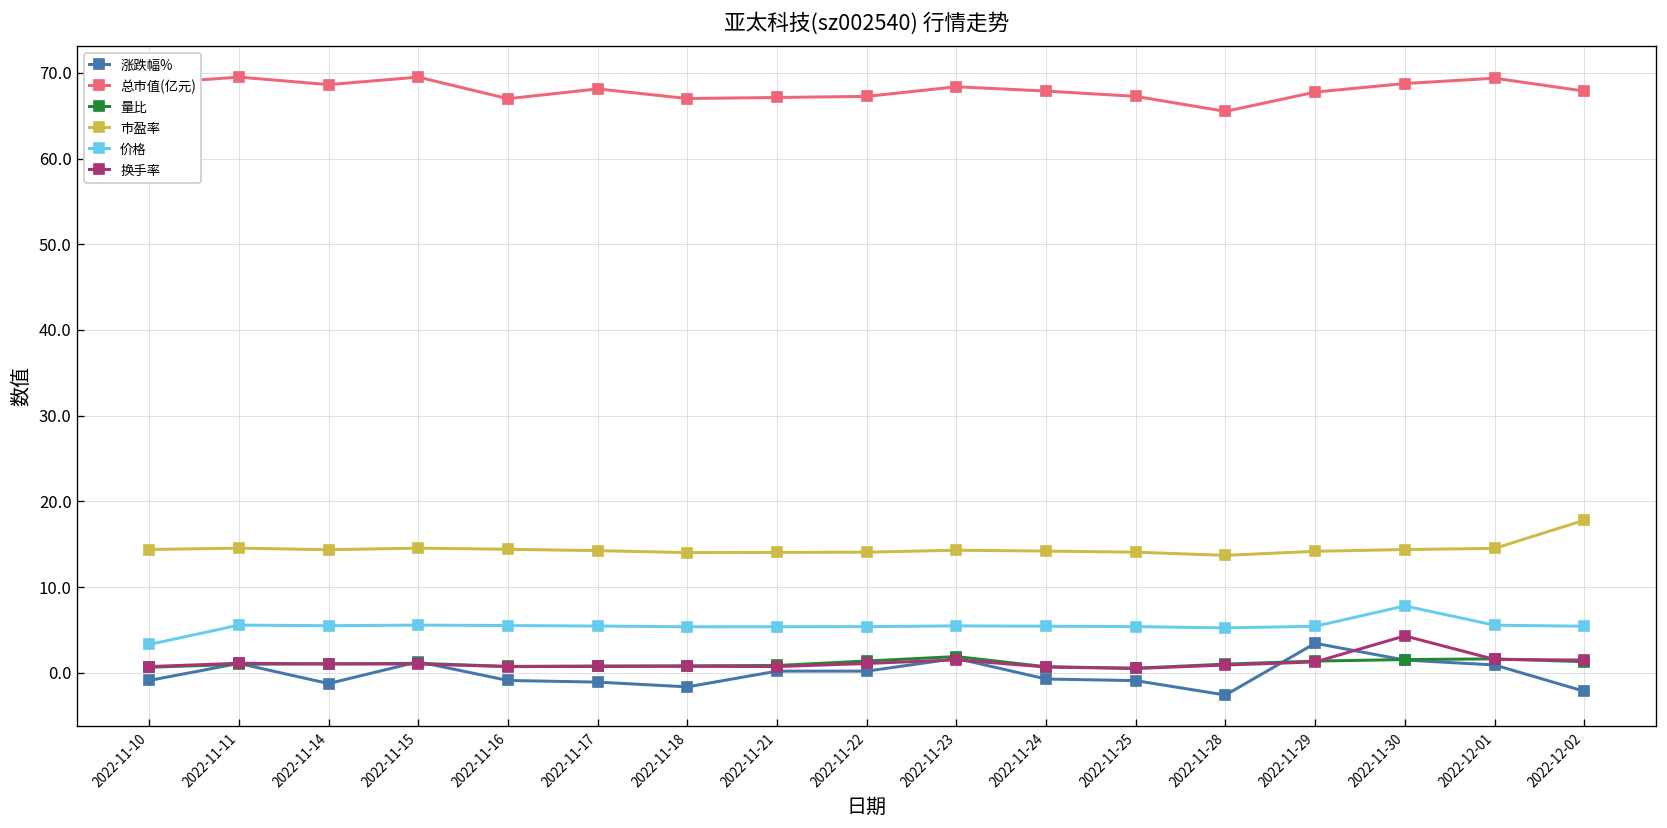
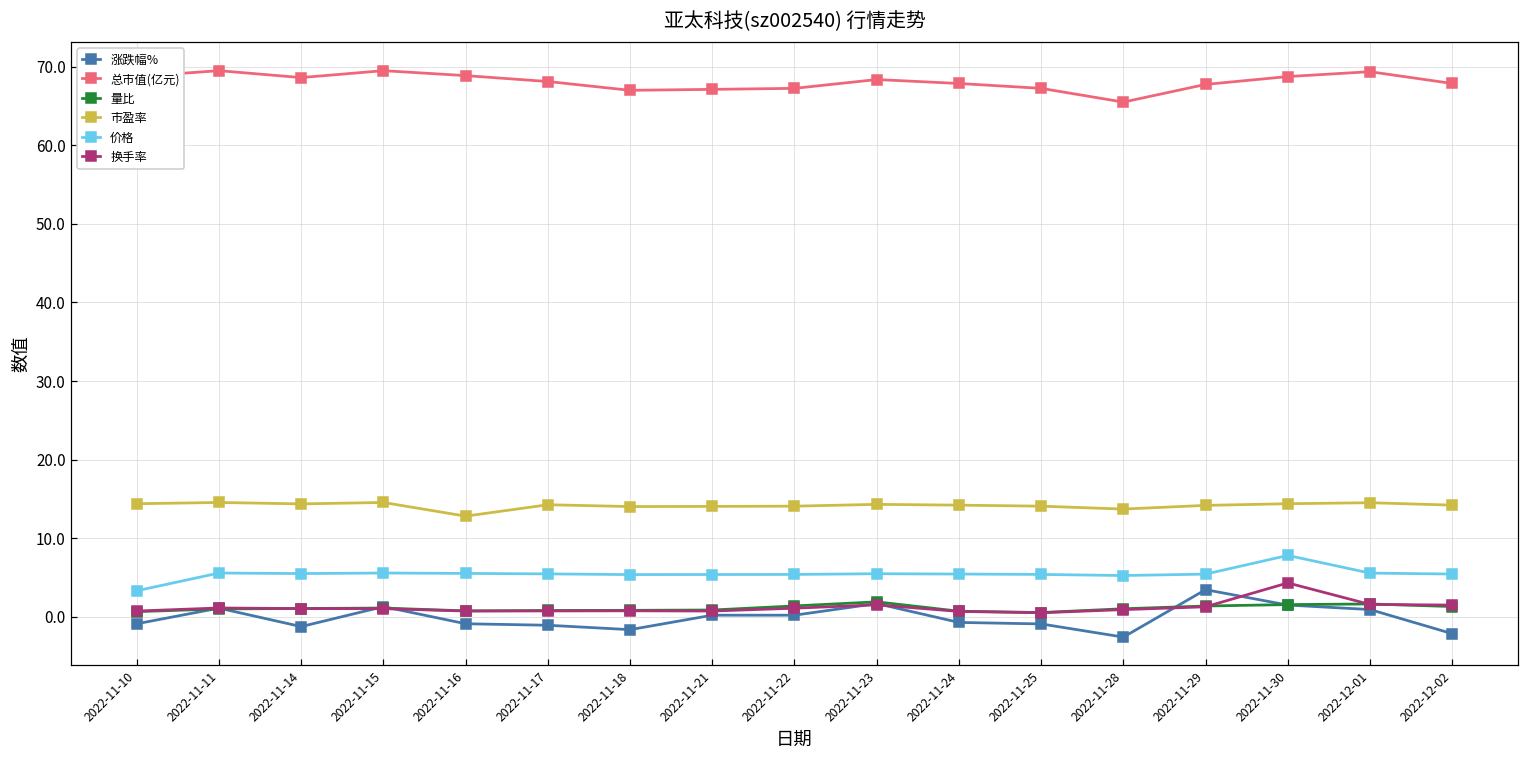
总市值(亿元), 2022-11-16: 67 -> 69
市盈率, 2022-11-16: 14 -> 13
市盈率, 2022-12-02: 18 -> 14
